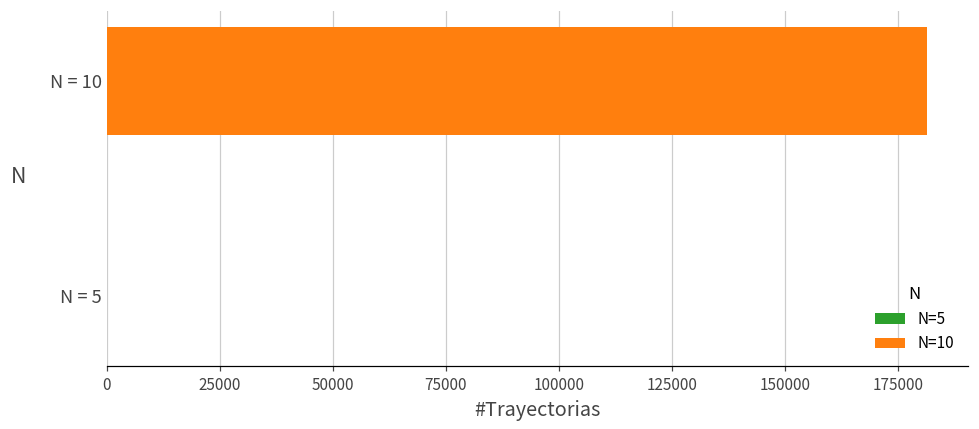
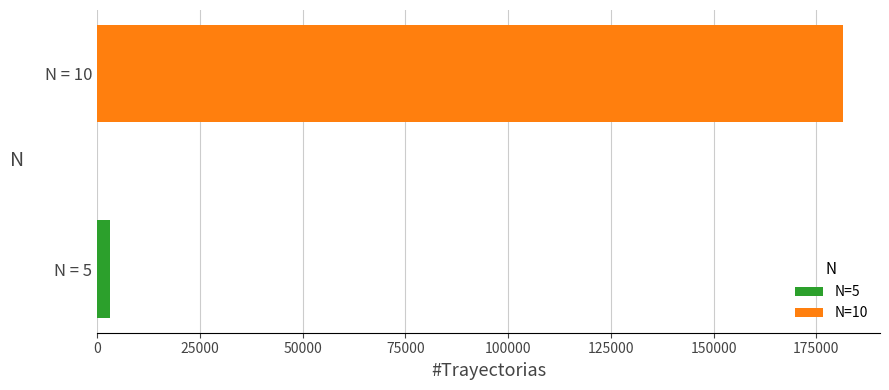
N = 5: 0 -> 3000
